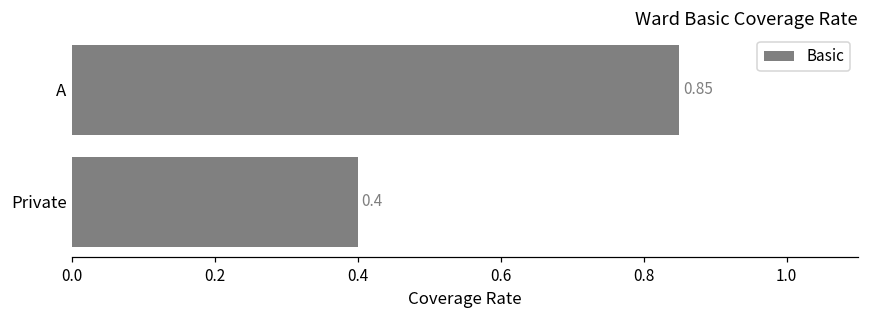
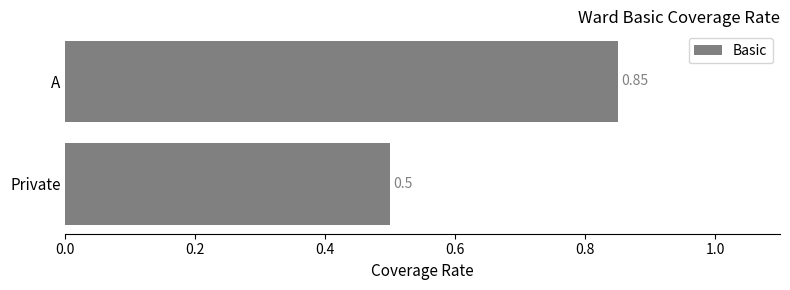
Private: 0.4 -> 0.5
